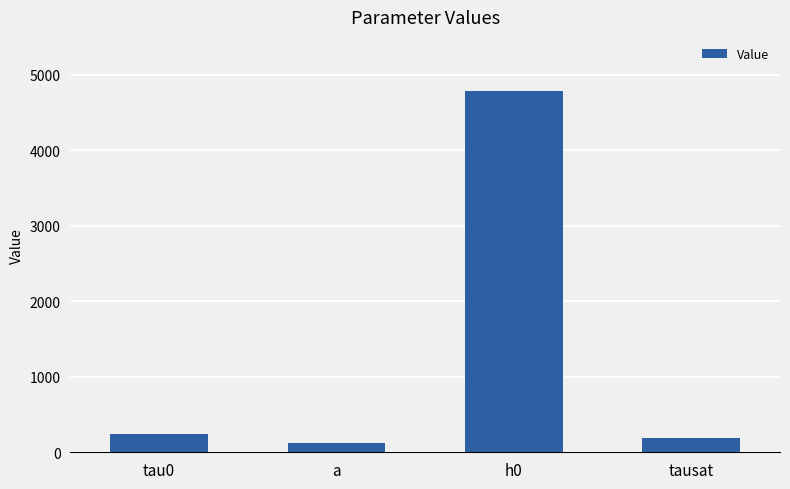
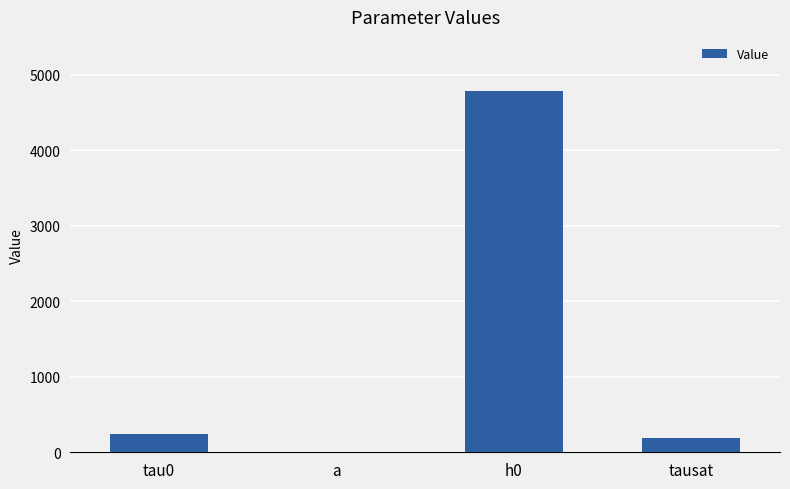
a: 100 -> 0
